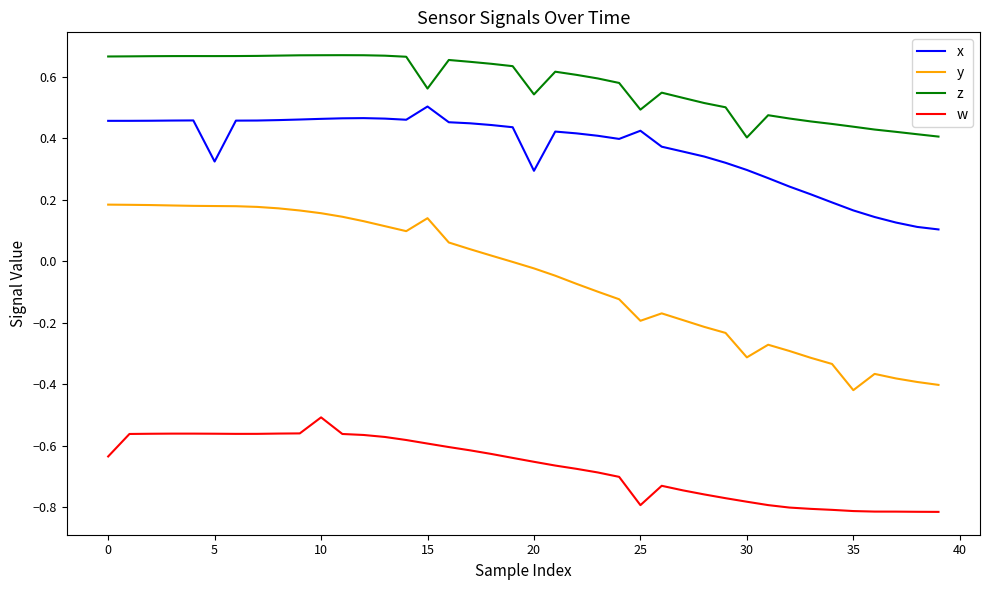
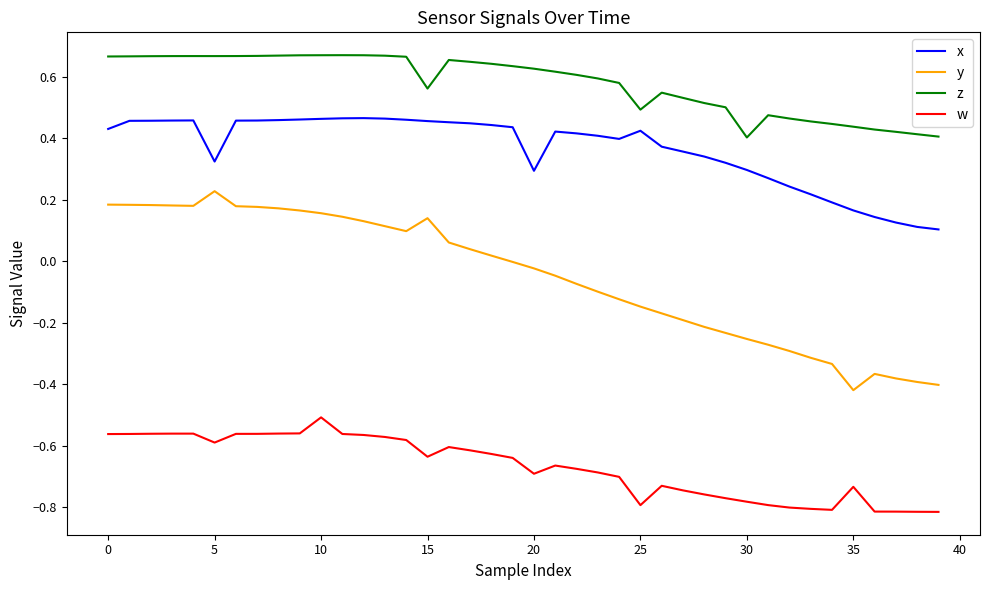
x, 0: 0.46 -> 0.43
w, 0: -0.63 -> -0.56
y, 5: 0.18 -> 0.23
w, 5: -0.56 -> -0.59
x, 15: 0.50 -> 0.46
w, 15: -0.59 -> -0.64
z, 20: 0.54 -> 0.63
w, 20: -0.65 -> -0.69
y, 25: -0.19 -> -0.15
y, 30: -0.31 -> -0.25
w, 35: -0.81 -> -0.73
